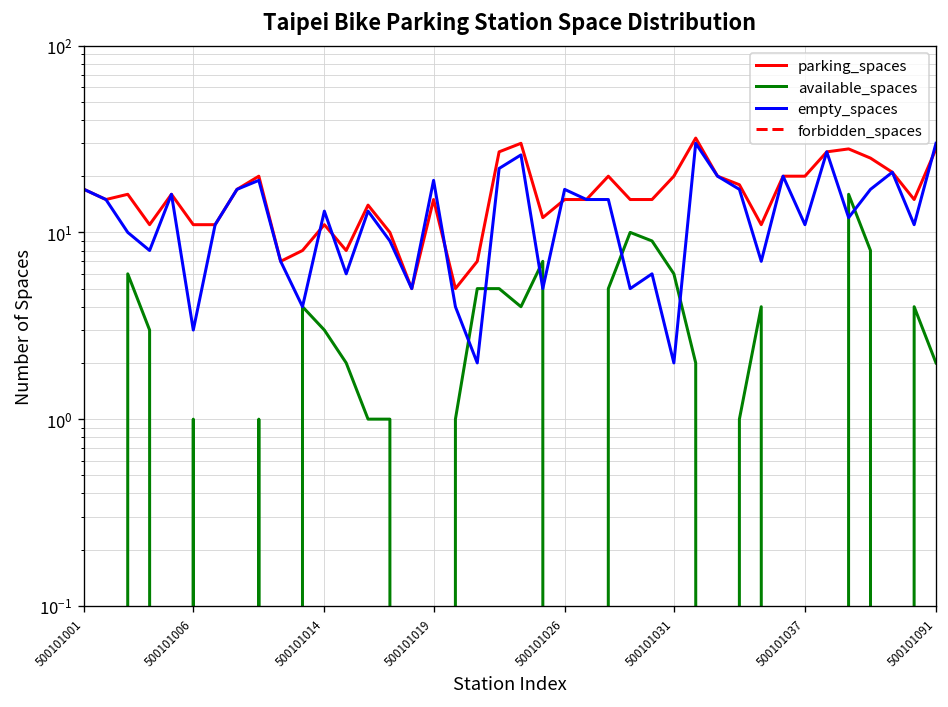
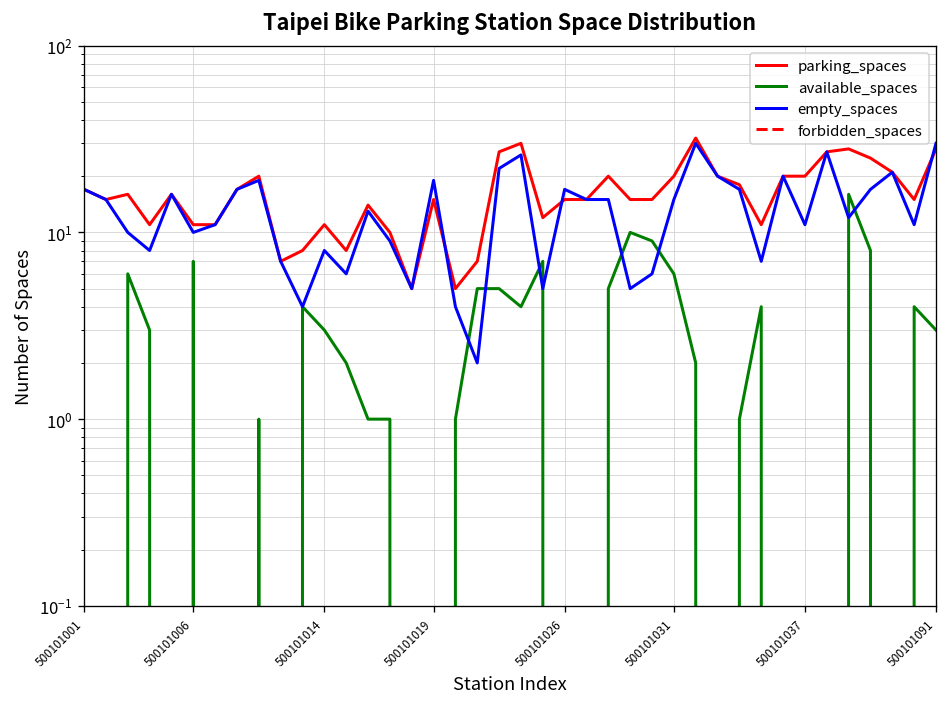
available_spaces, 500101006: 1 -> 7
empty_spaces, 500101006: 3 -> 10
empty_spaces, 500101014: 13 -> 8
empty_spaces, 500101031: 2 -> 15
available_spaces, 500101091: 2 -> 3
